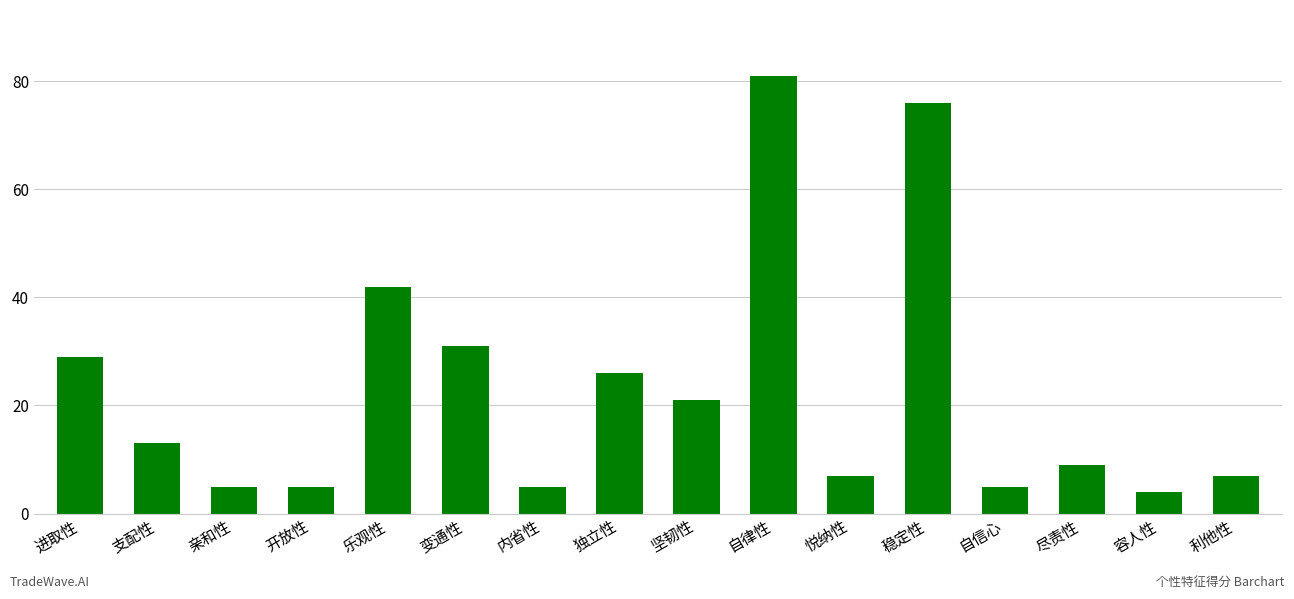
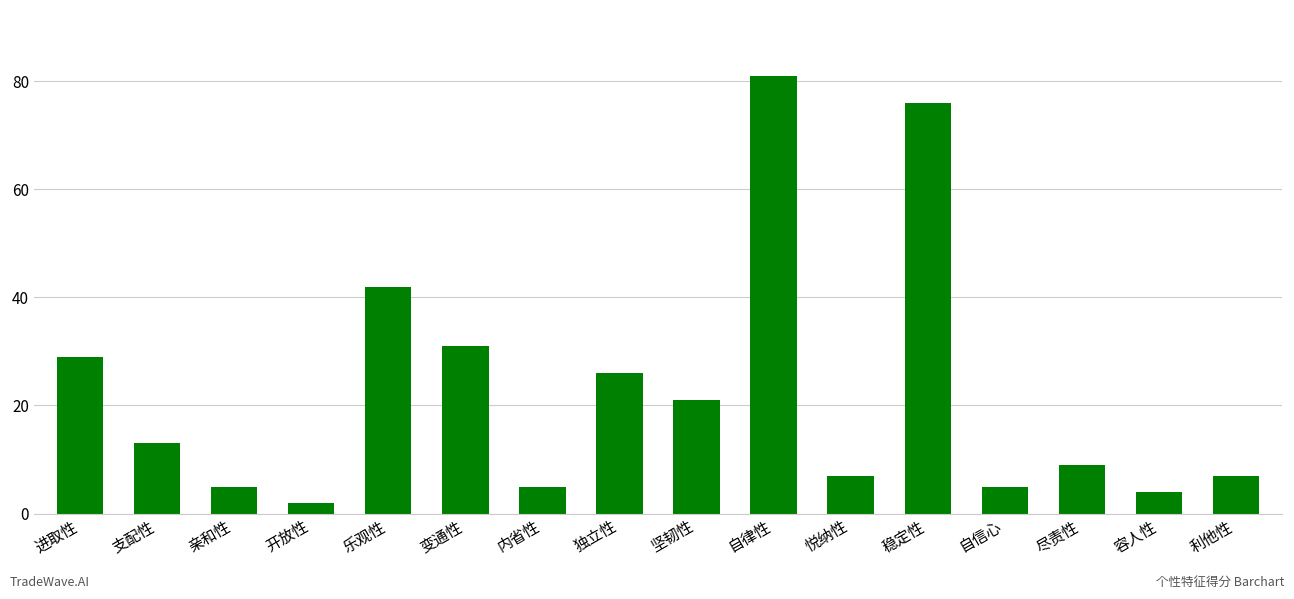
开放性: 5 -> 2
